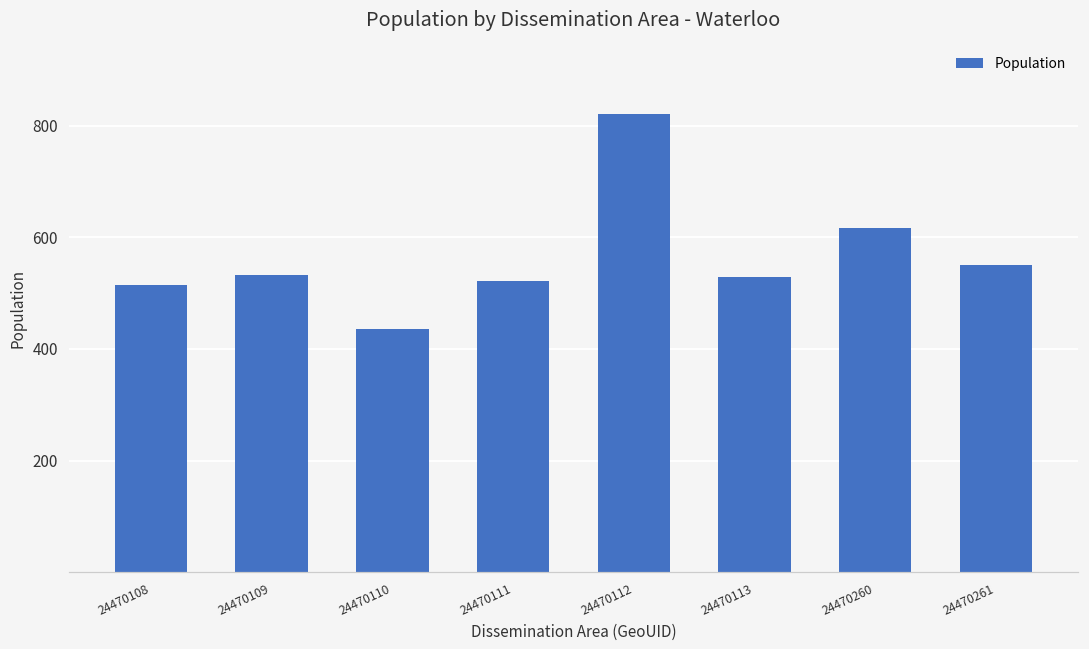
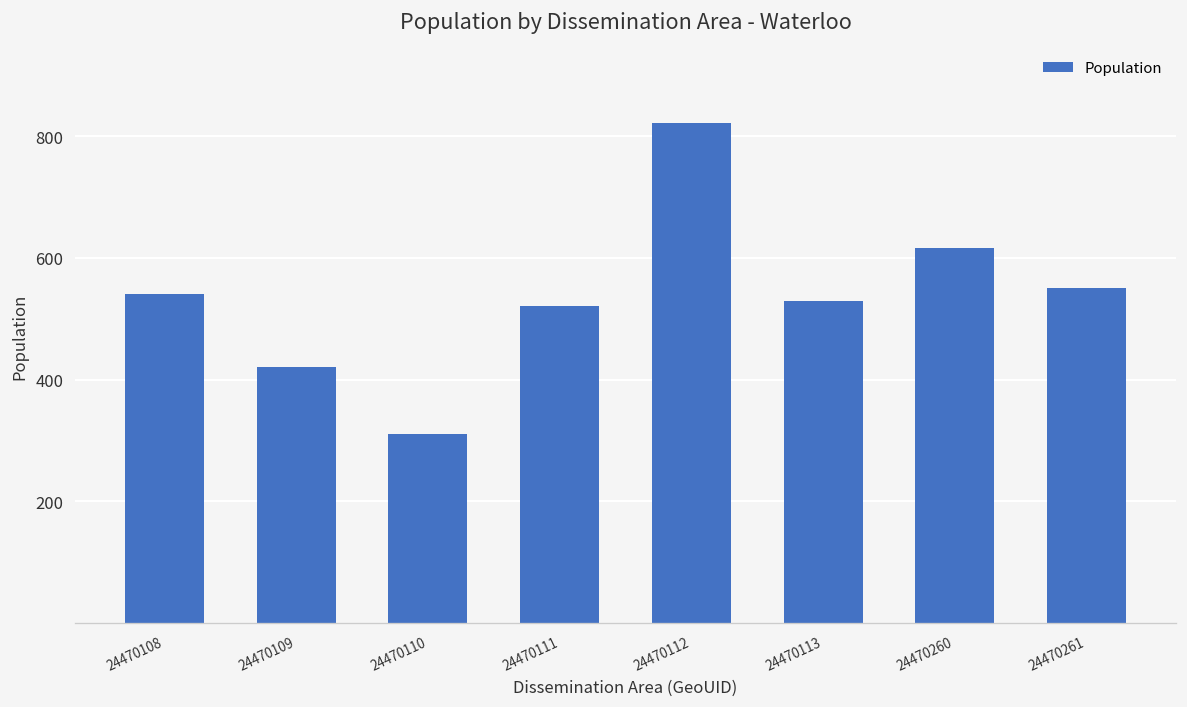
24470108: 510 -> 540
24470109: 530 -> 420
24470110: 440 -> 310
